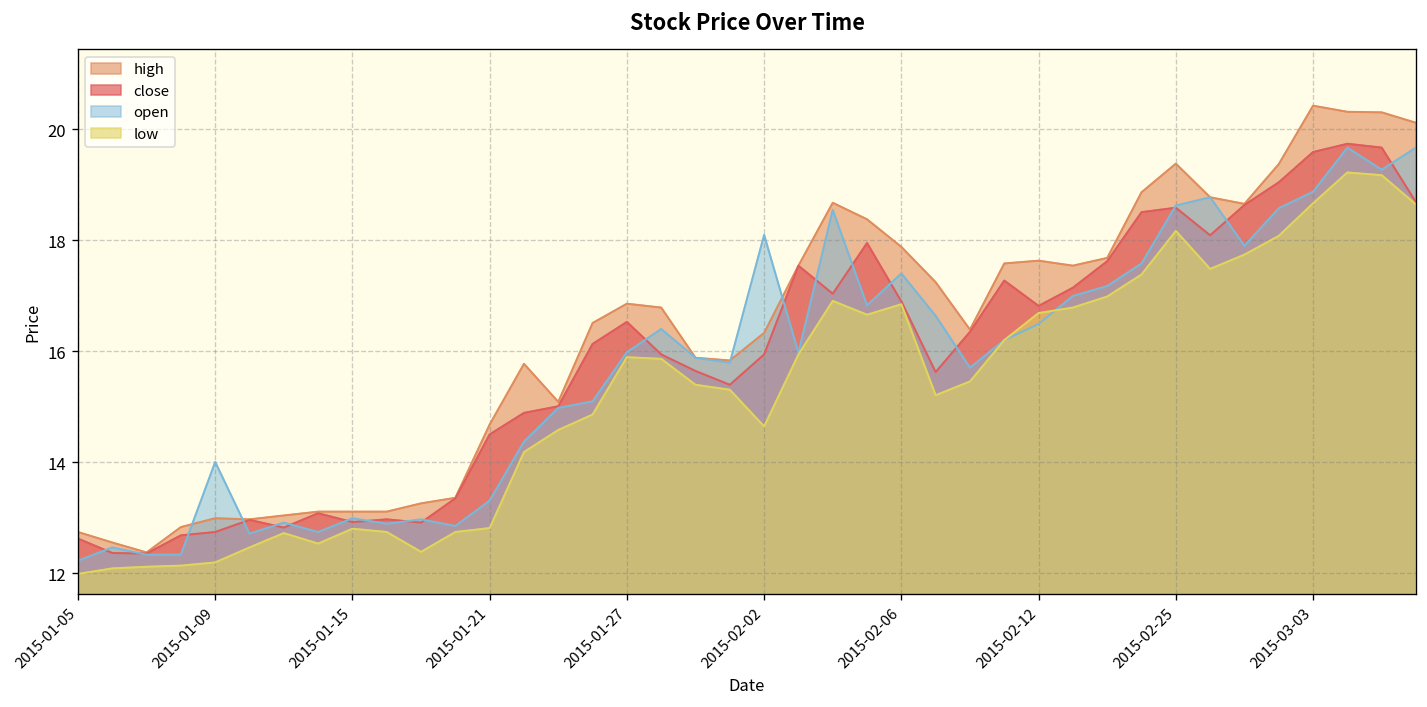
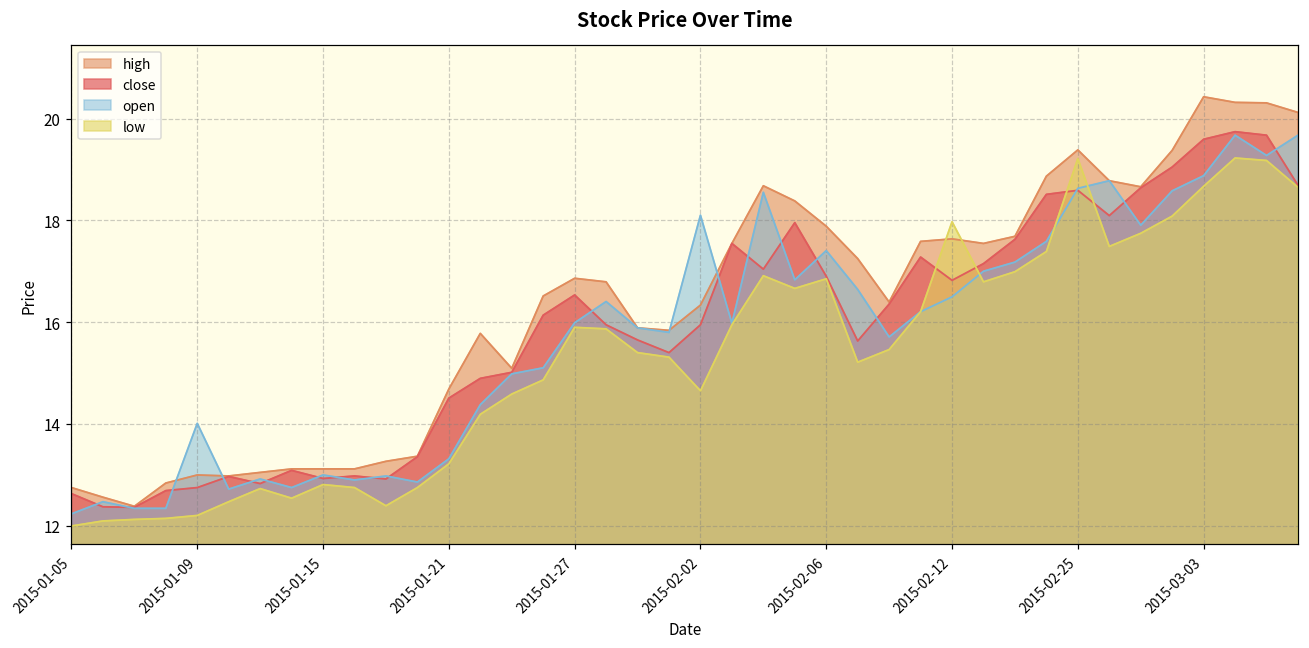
low, 2015-01-21: 12.8 -> 13.2
low, 2015-02-12: 16.7 -> 18.0
low, 2015-02-25: 18.2 -> 19.2
